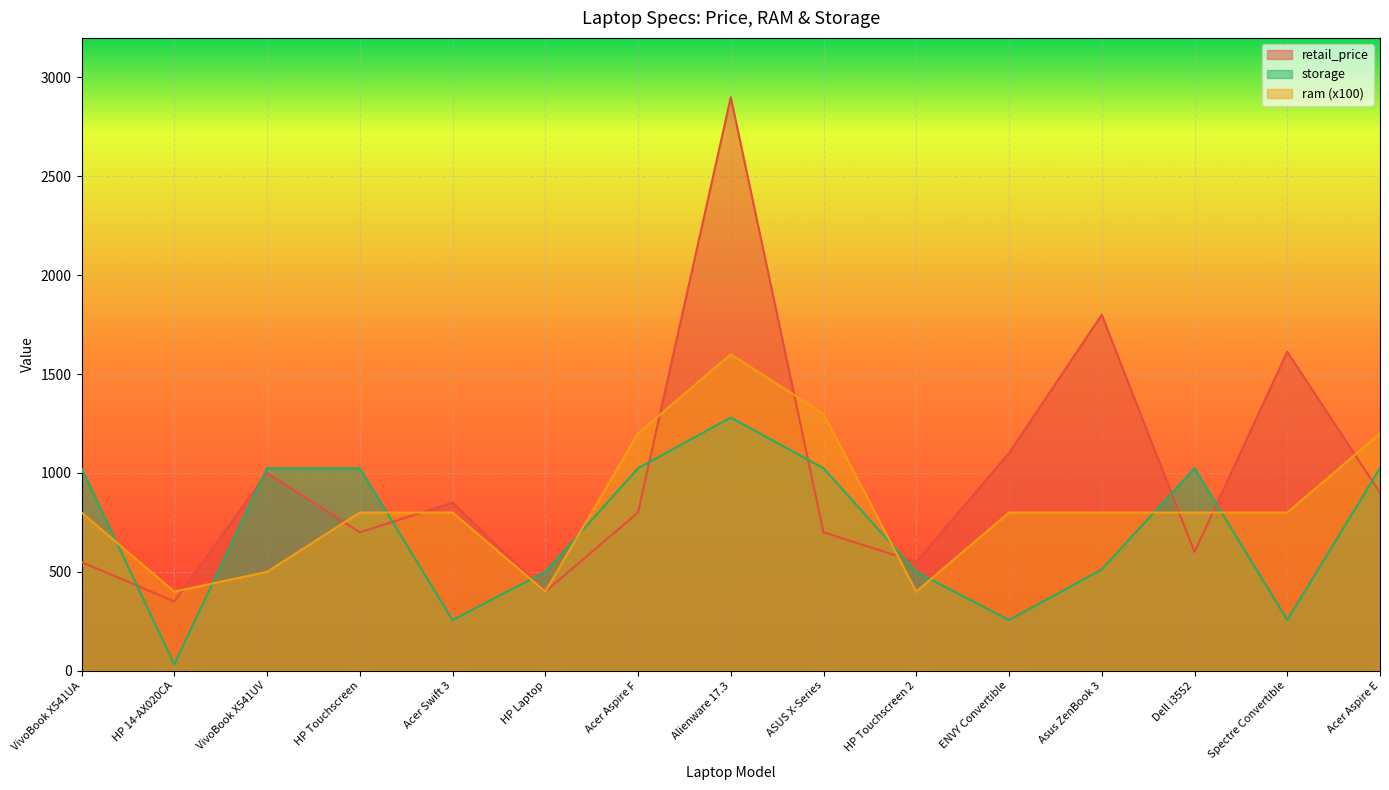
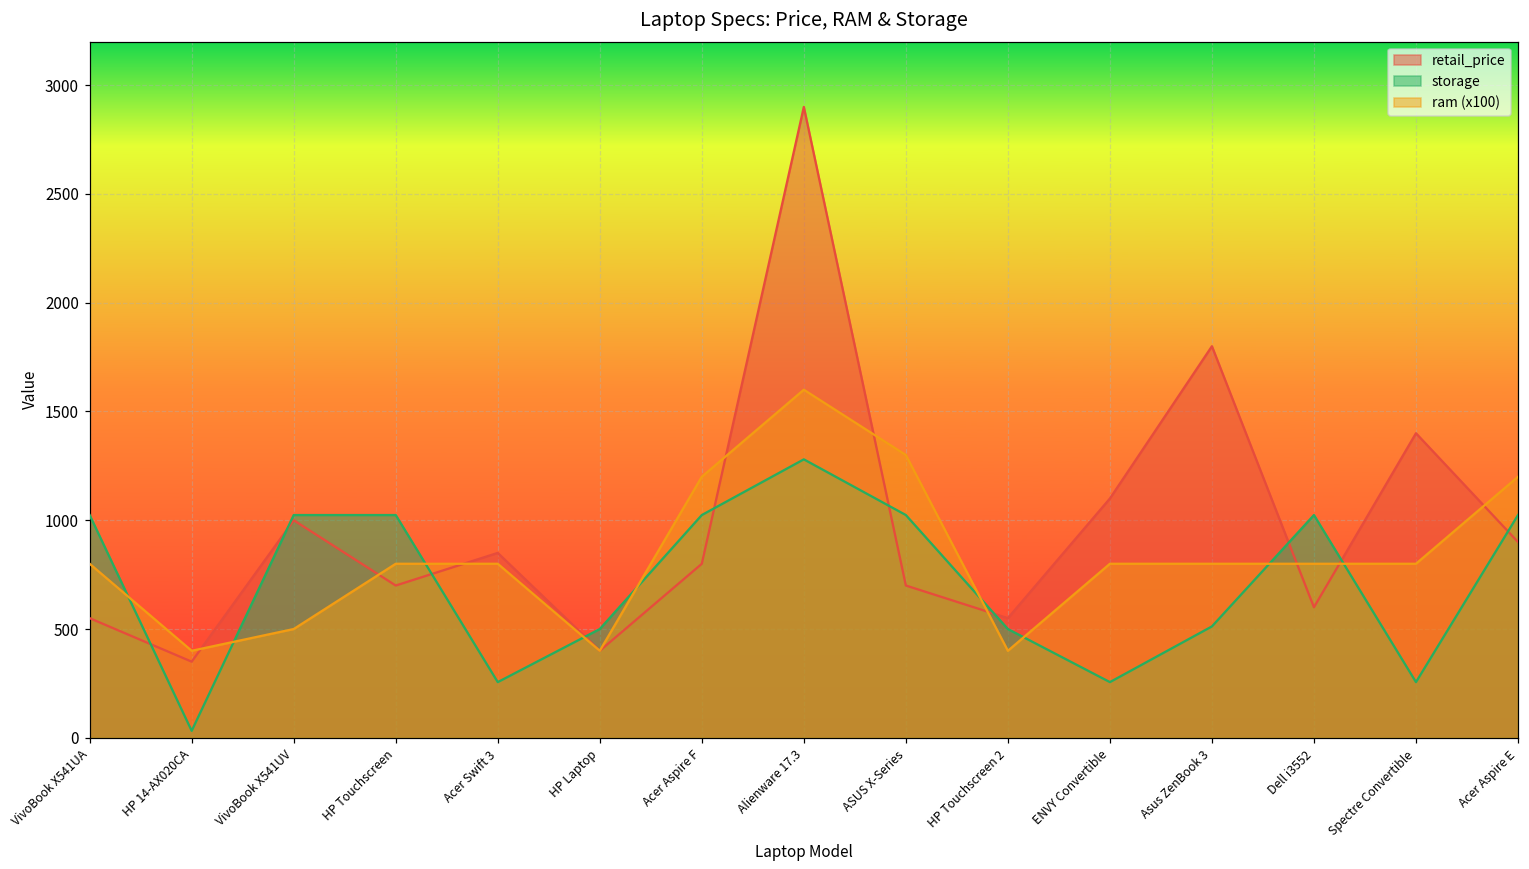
retail_price, Spectre Convertible: 1610 -> 1400
